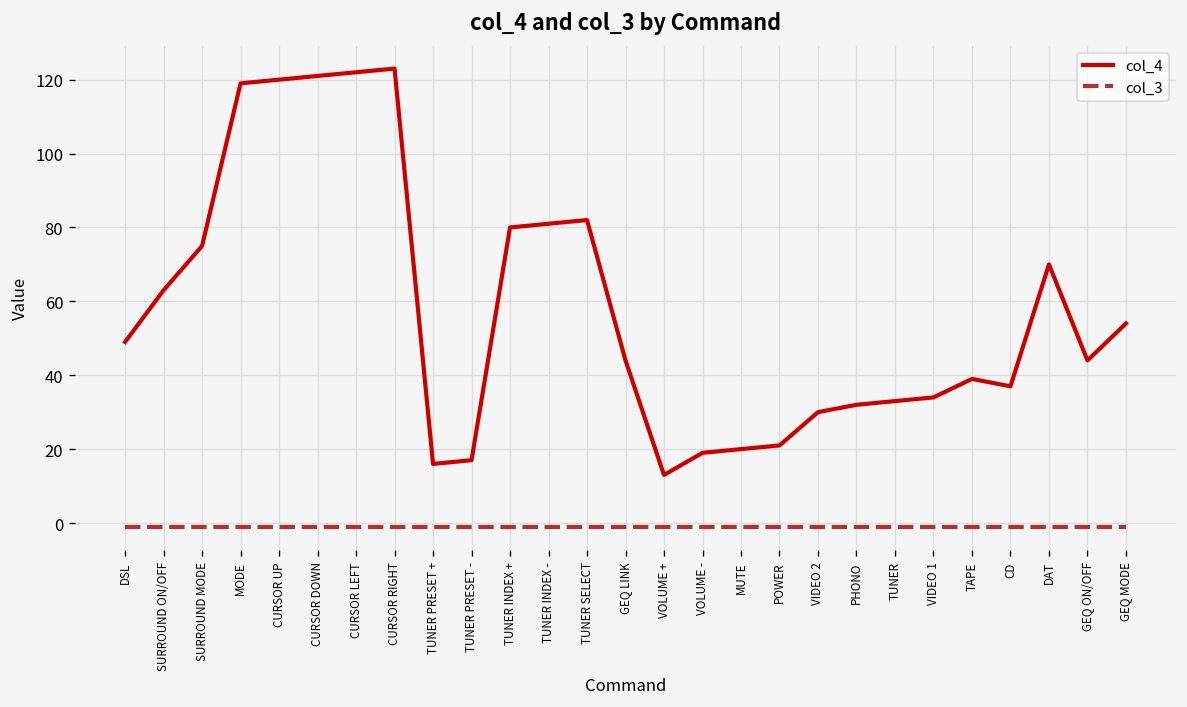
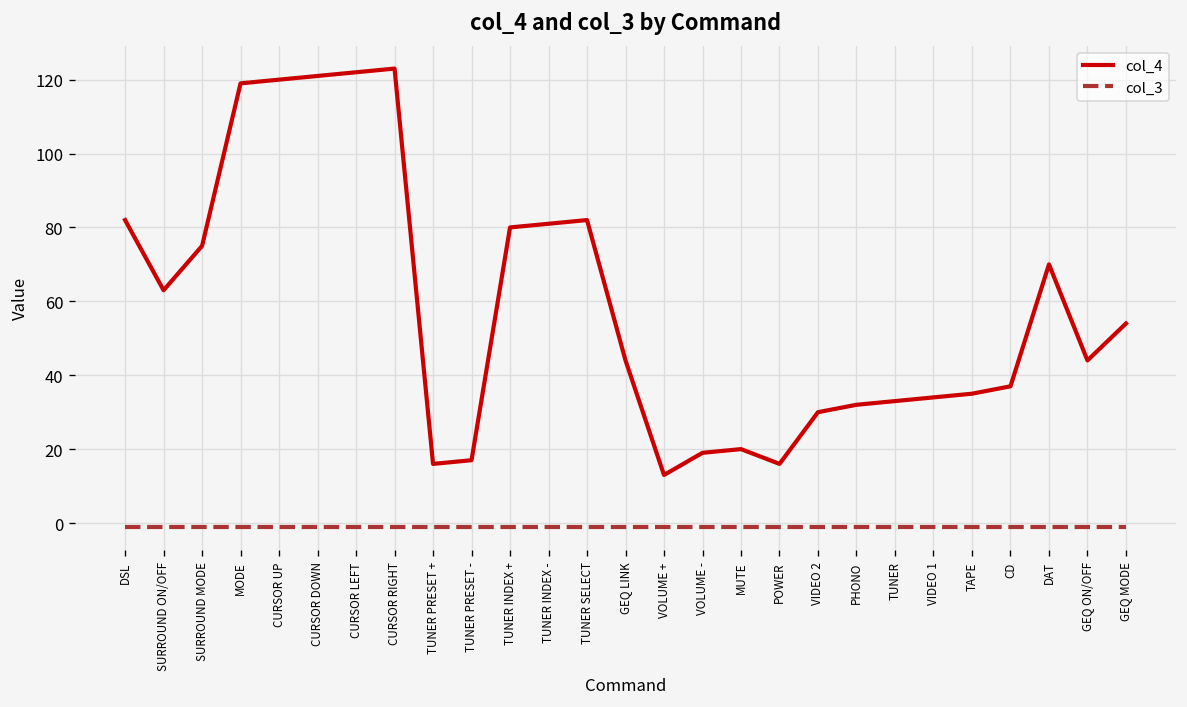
col_4, DSL: 49 -> 82
col_4, POWER: 21 -> 16
col_4, TAPE: 39 -> 35
